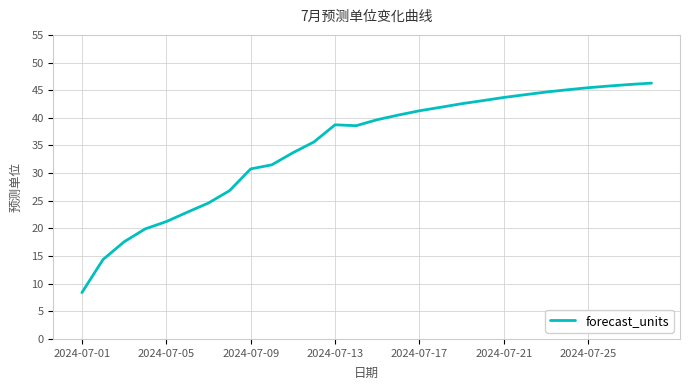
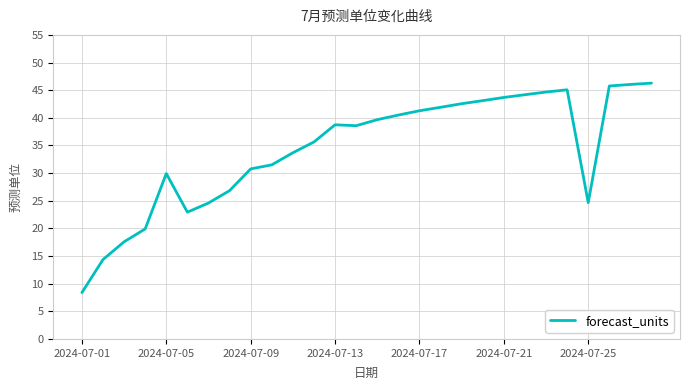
2024-07-05: 21 -> 30
2024-07-25: 45 -> 25
